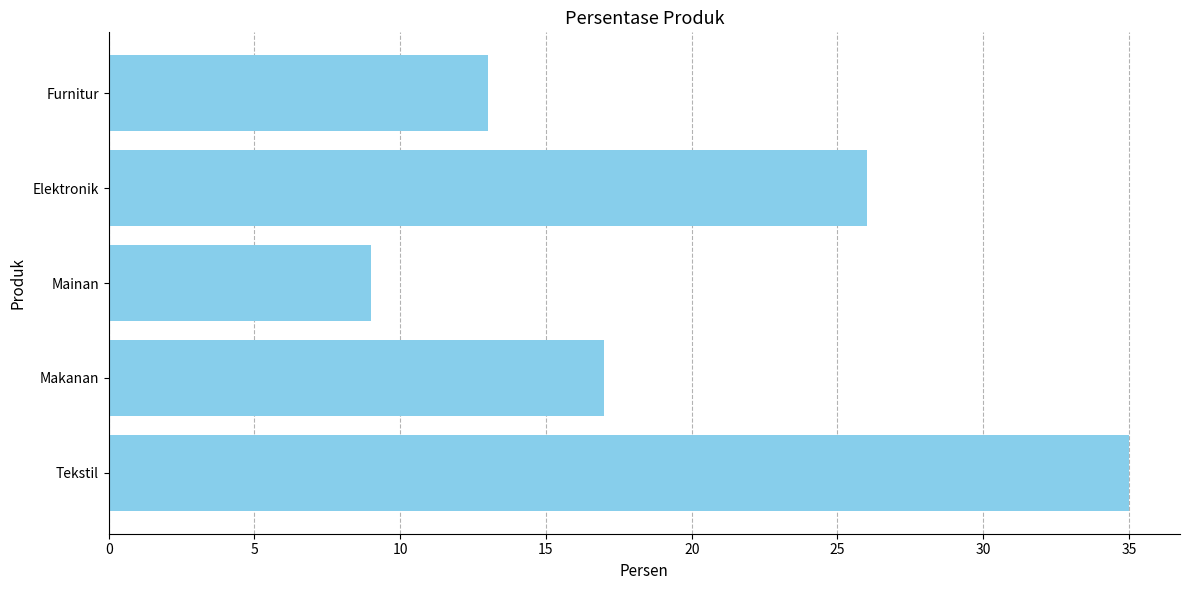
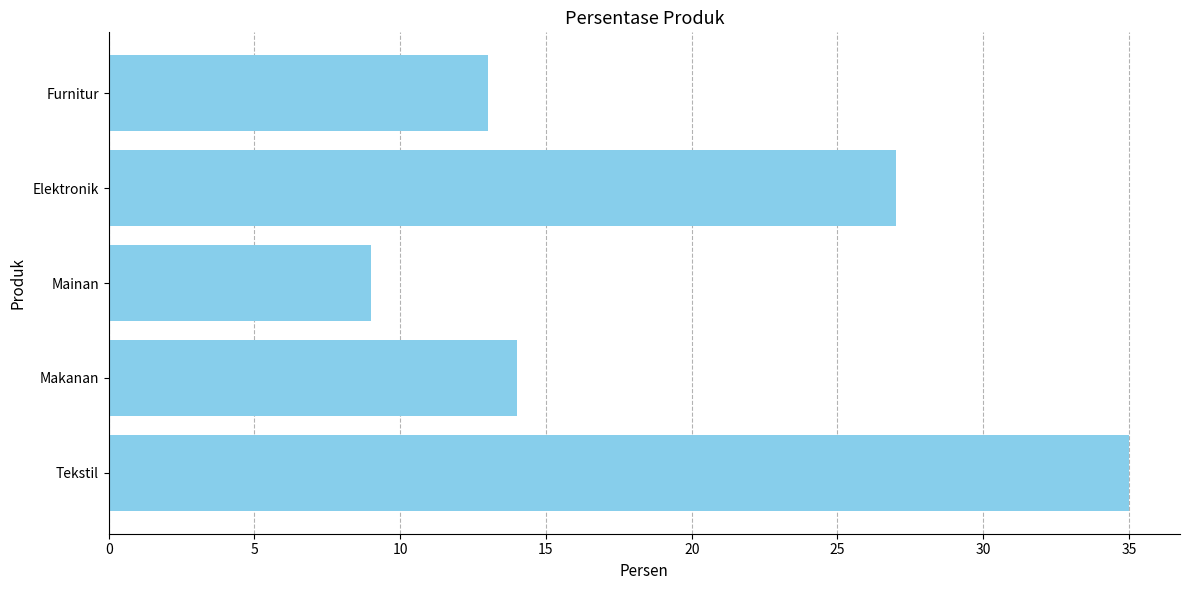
Elektronik: 26 -> 27
Makanan: 17 -> 14
